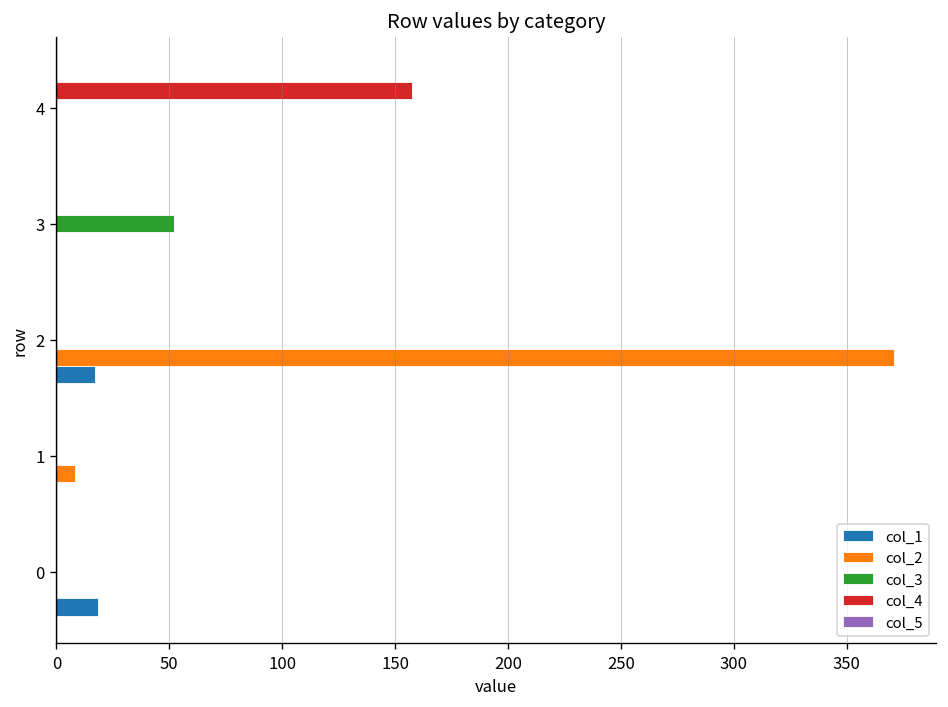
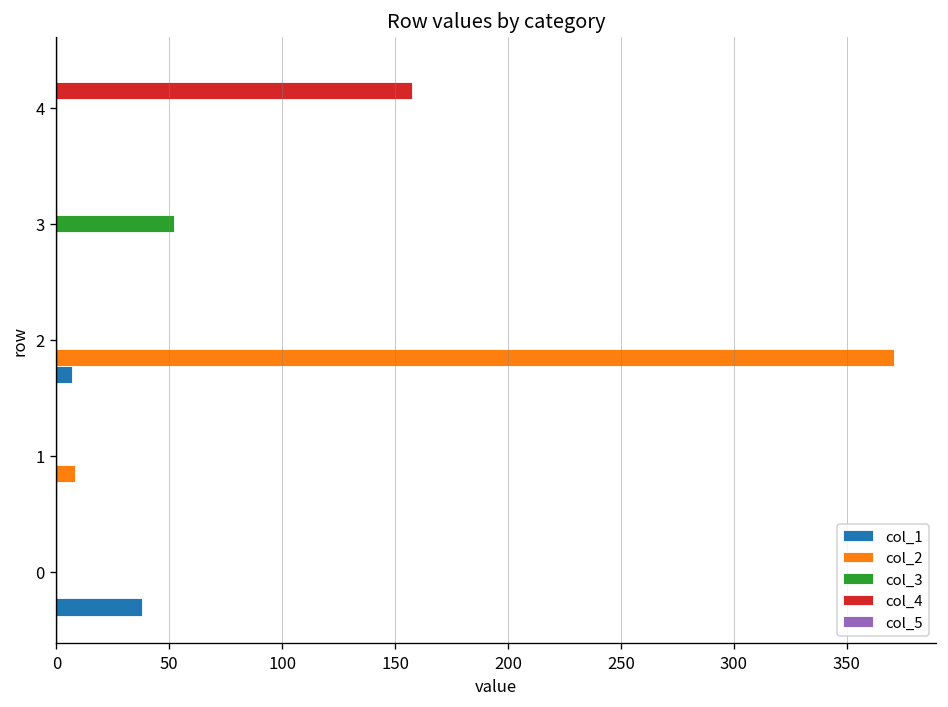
col_1, 2: 17 -> 7
col_1, 0: 18 -> 38
